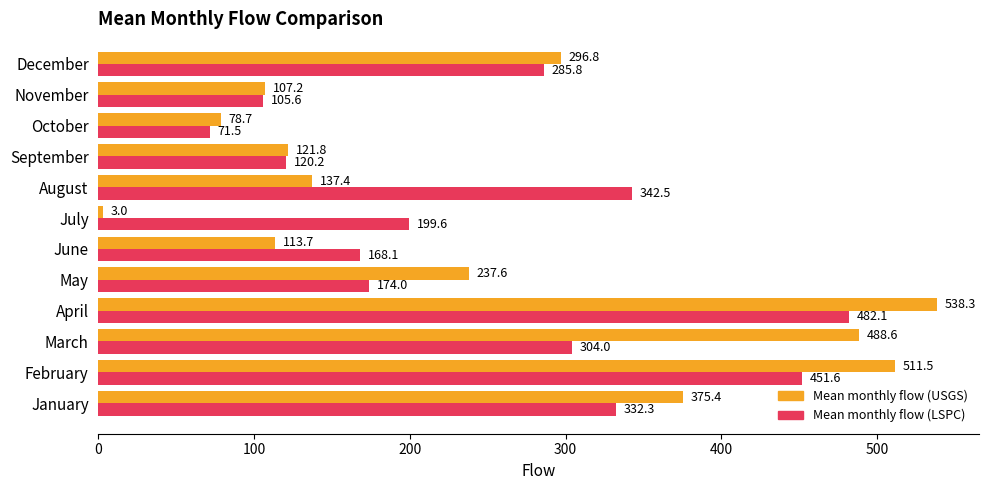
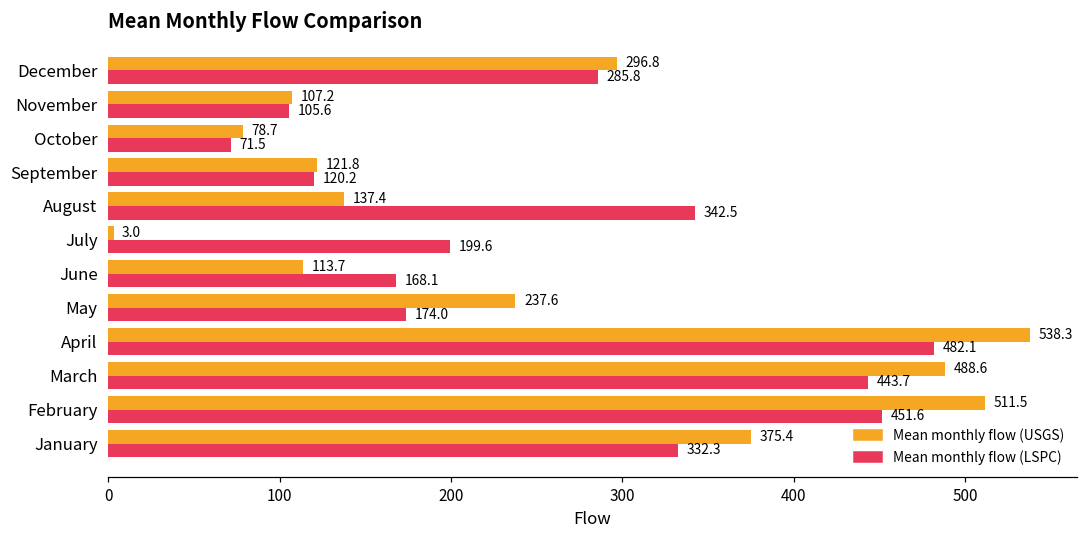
Mean monthly flow (LSPC), March: 304.0 -> 443.7
